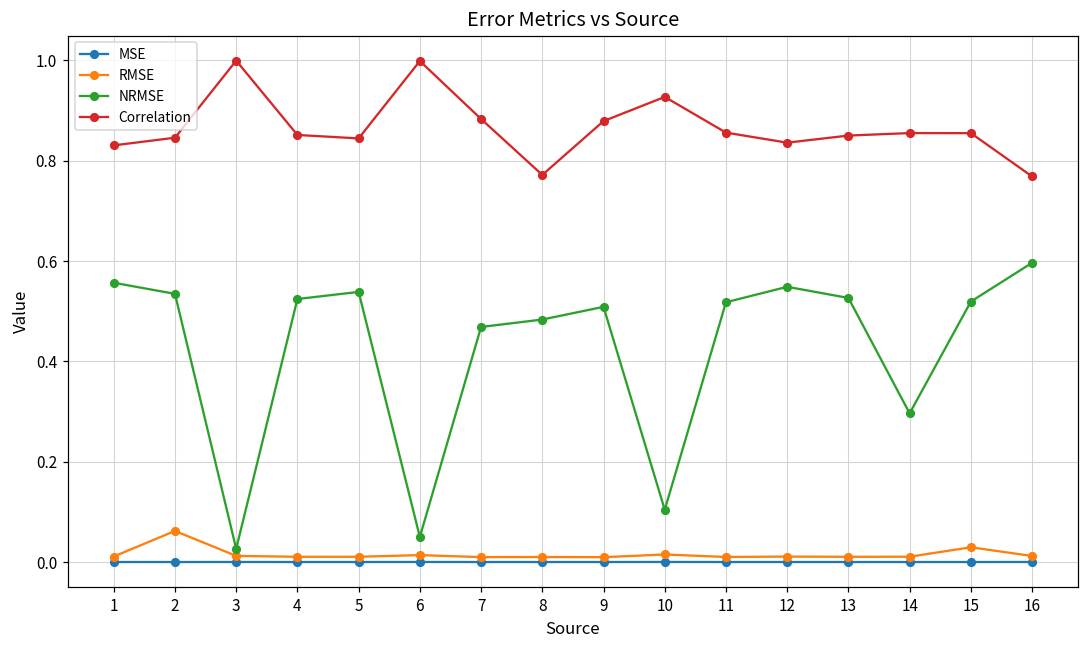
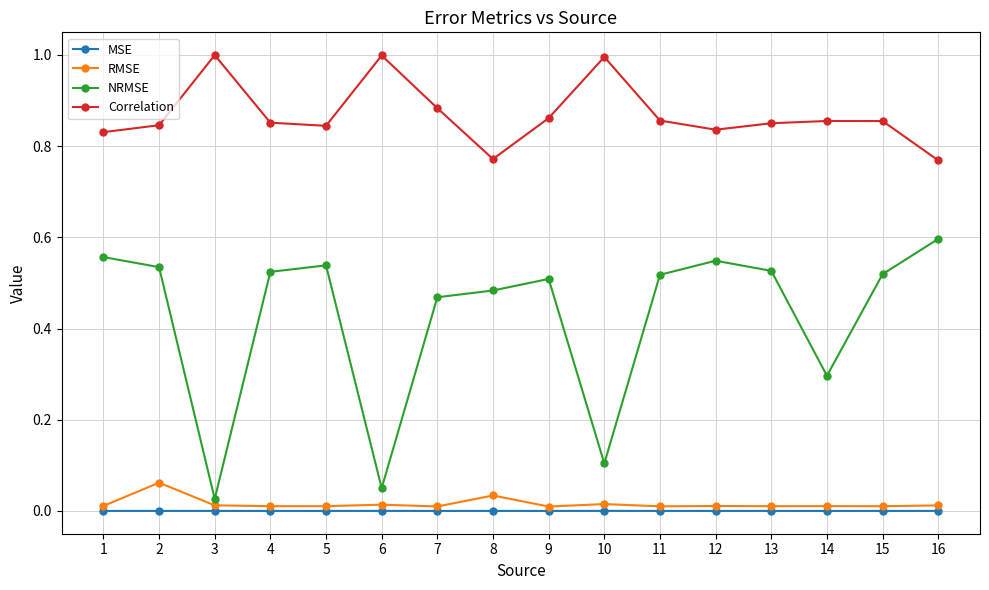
RMSE, 8: 0.01 -> 0.03
Correlation, 9: 0.88 -> 0.86
Correlation, 10: 0.93 -> 1.00
RMSE, 15: 0.03 -> 0.01
